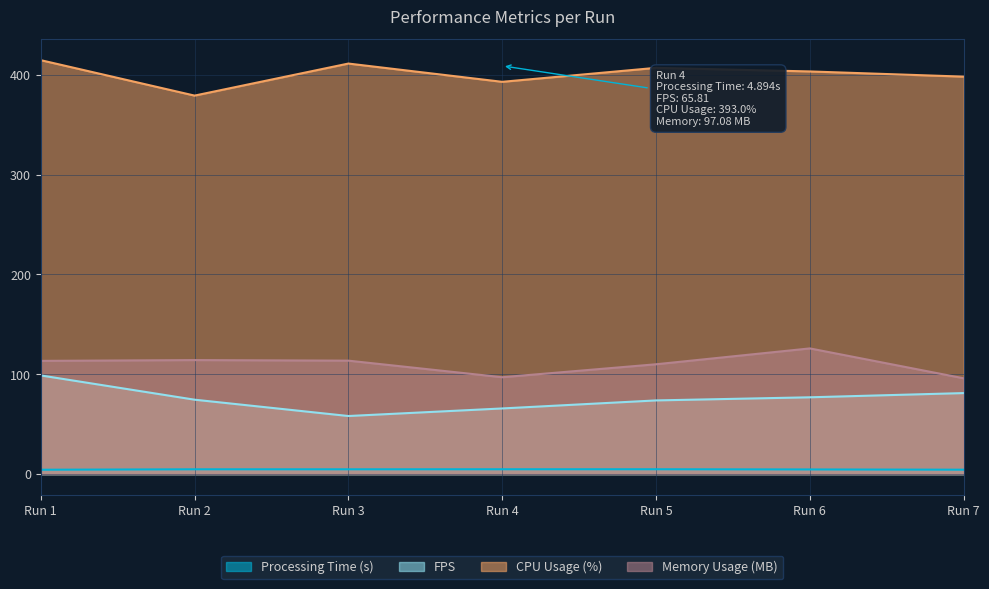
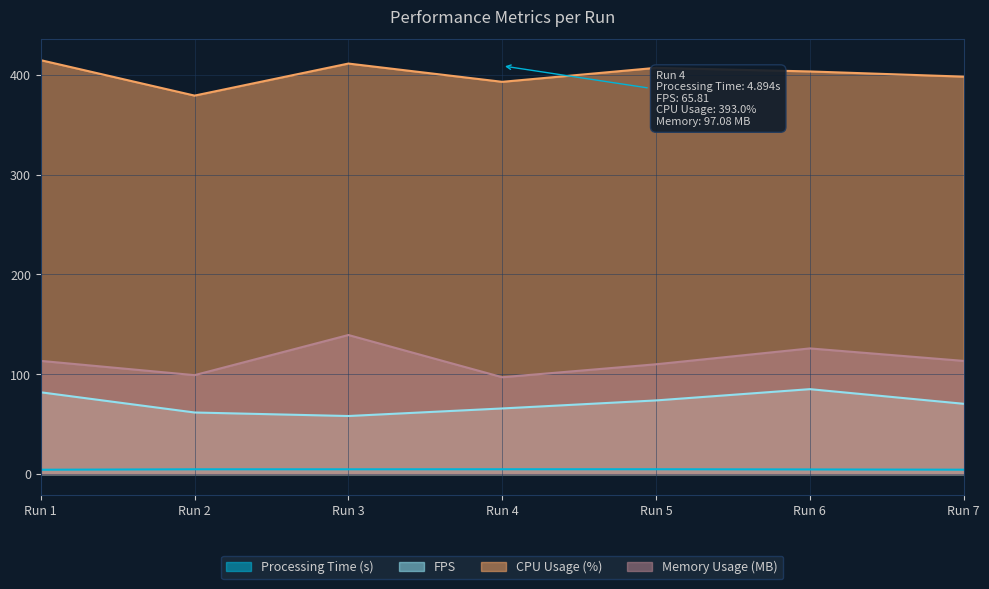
FPS, Run 1: 100 -> 80
FPS, Run 2: 70 -> 60
Memory Usage (MB), Run 2: 110 -> 100
Memory Usage (MB), Run 3: 110 -> 140
FPS, Run 6: 80 -> 90
FPS, Run 7: 80 -> 70
Memory Usage (MB), Run 7: 100 -> 110
